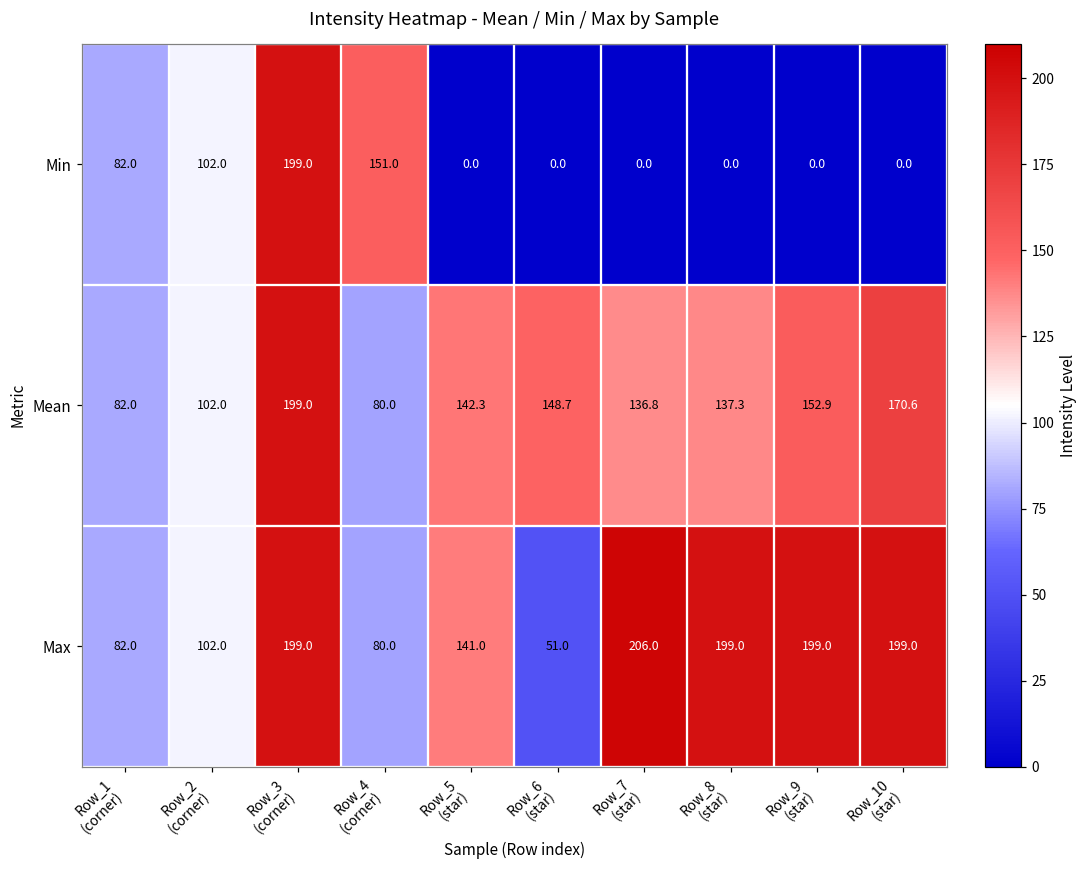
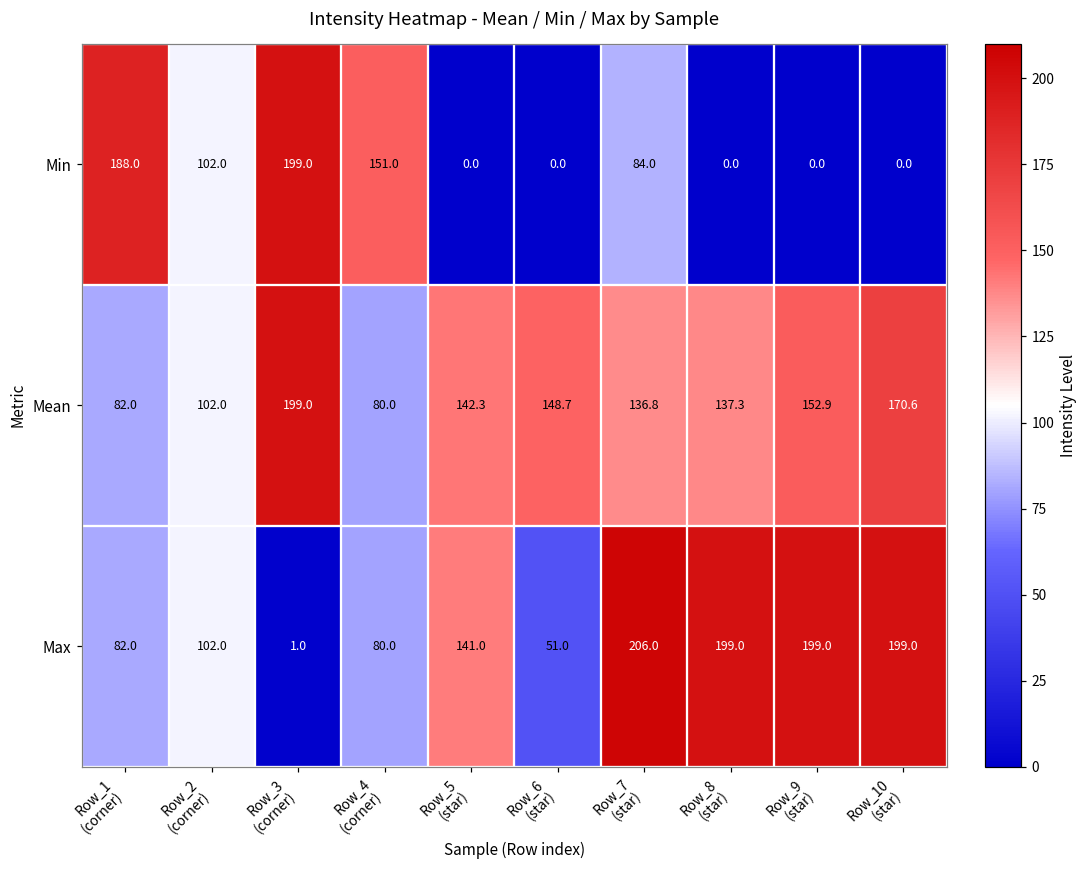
Min, Row_1 (corner): 82.0 -> 188.0
Min, Row_7 (star): 0.0 -> 84.0
Max, Row_3 (corner): 199.0 -> 1.0
